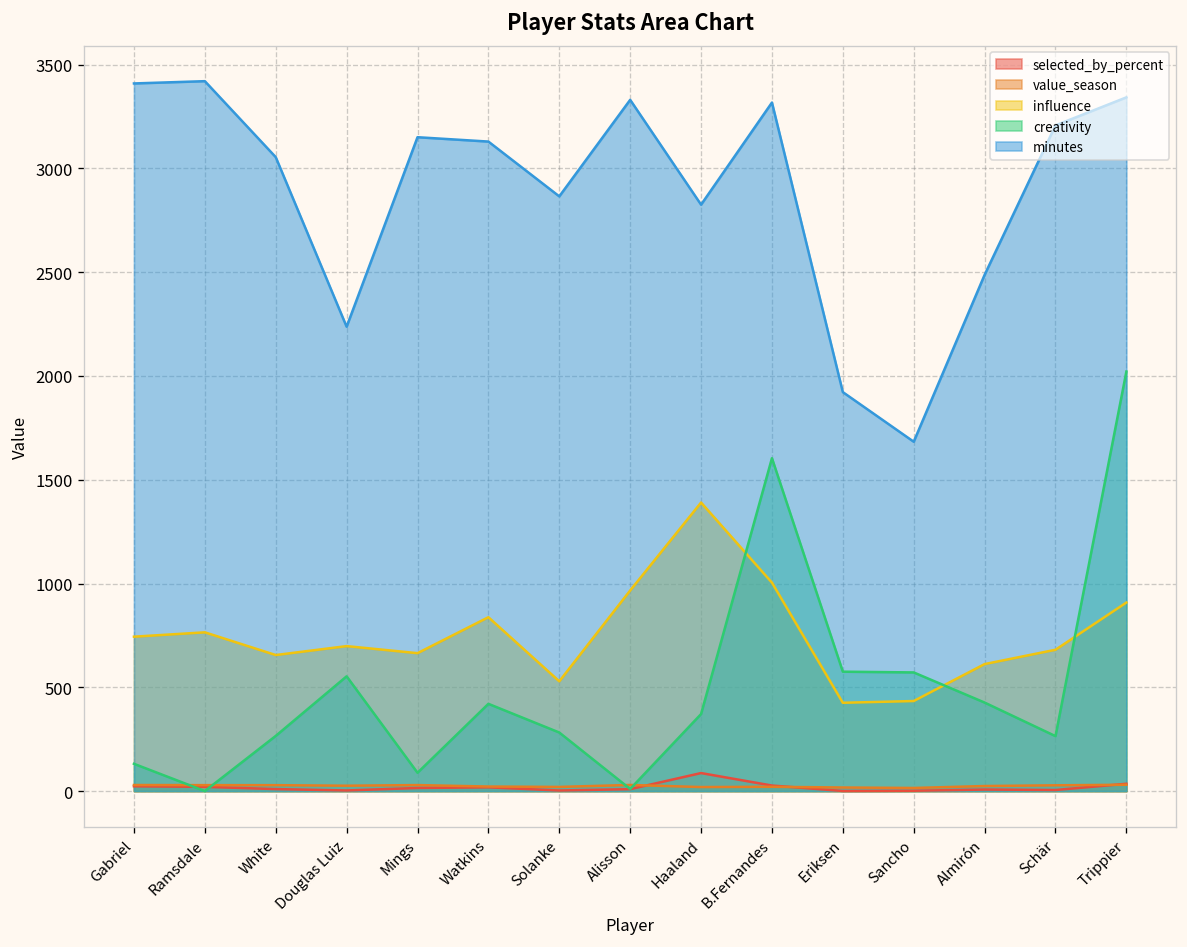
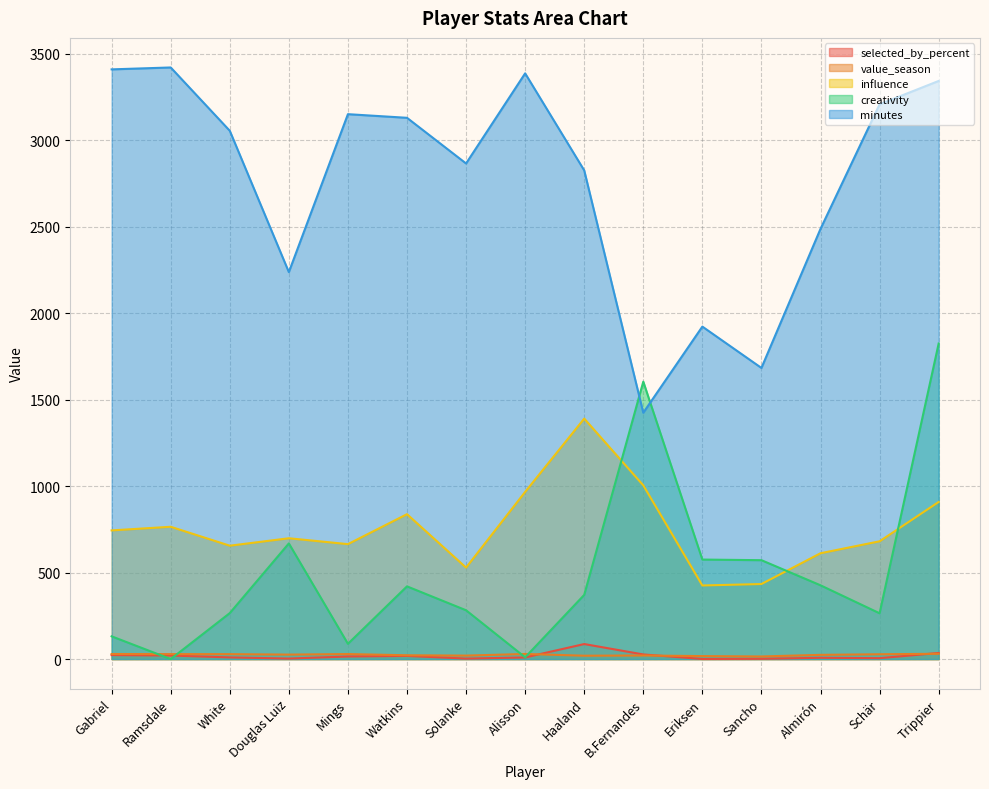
creativity, Douglas Luiz: 550 -> 670
minutes, Alisson: 3330 -> 3390
minutes, B.Fernandes: 3320 -> 1420
creativity, Trippier: 2020 -> 1820
